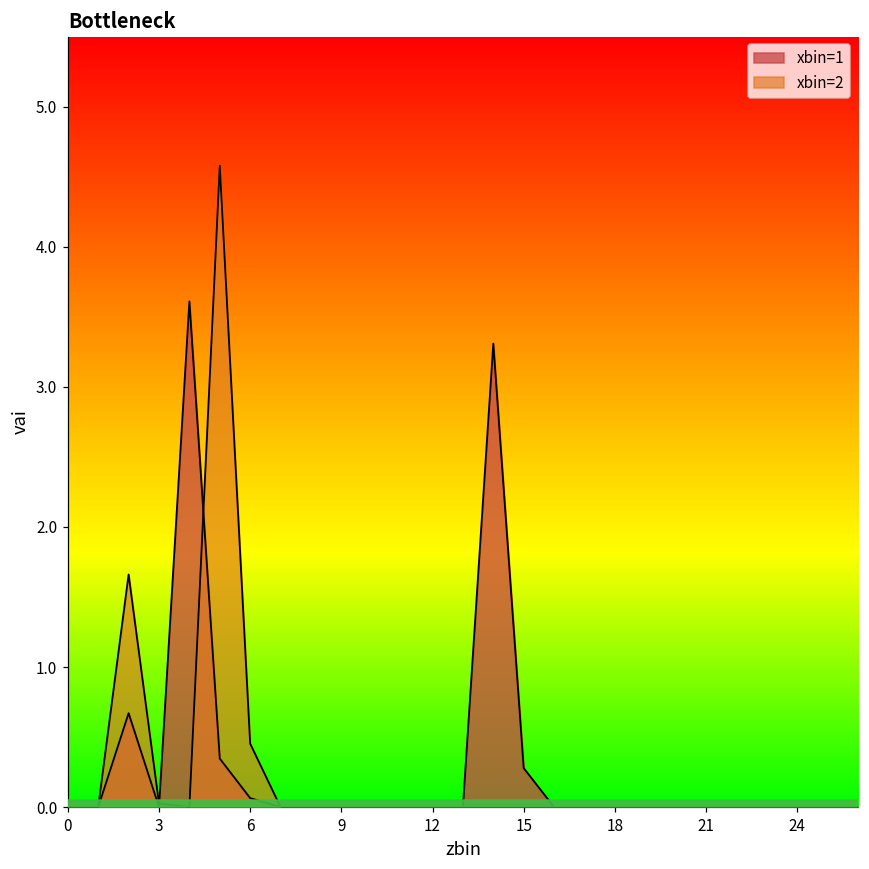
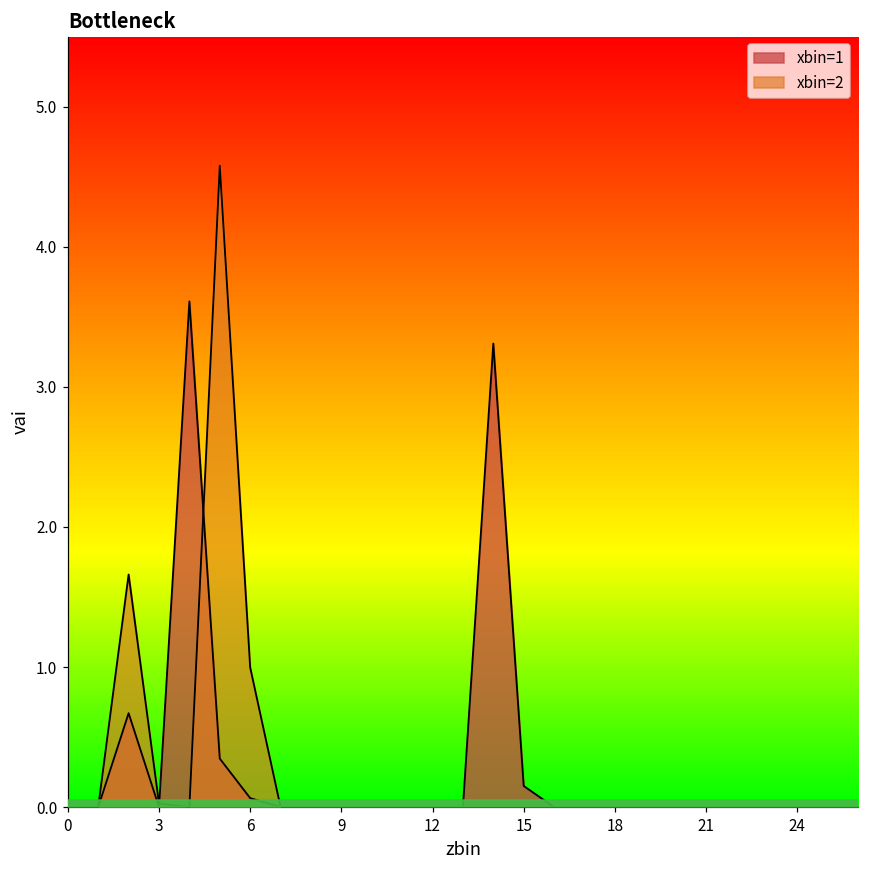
xbin=2, 6: 0.45 -> 1.00
xbin=1, 15: 0.28 -> 0.15
